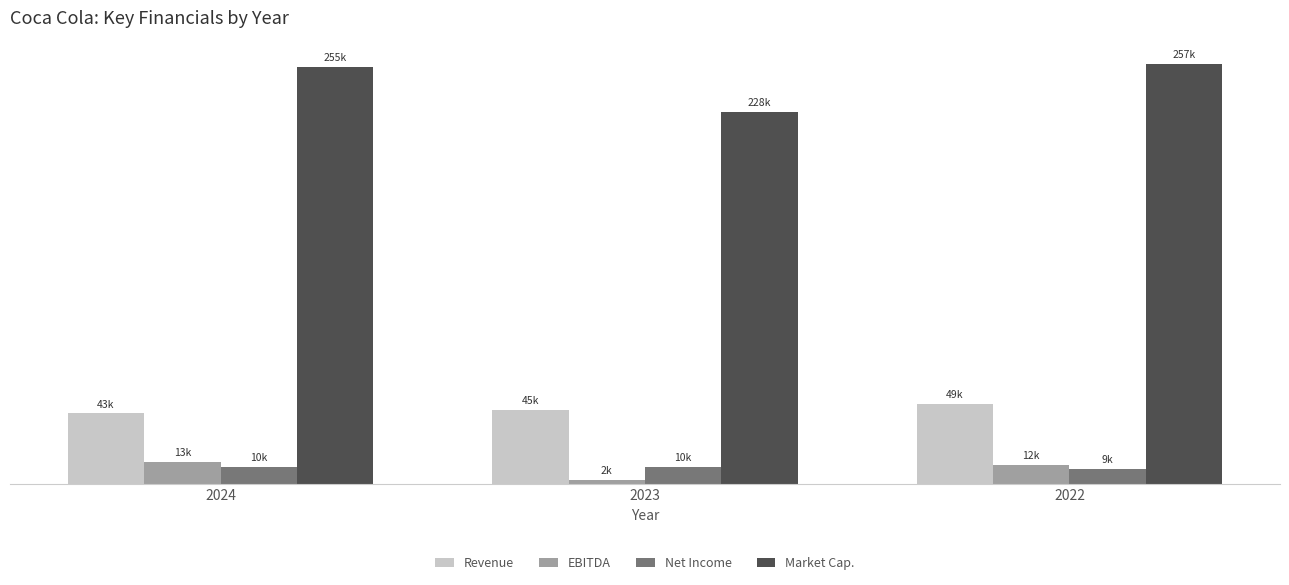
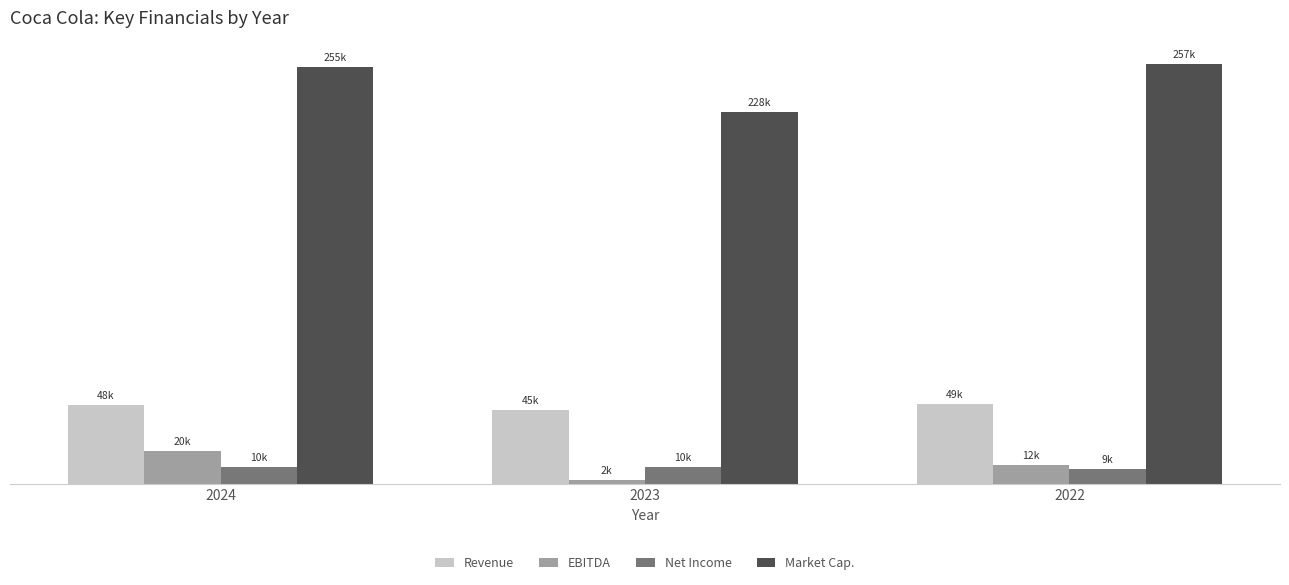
Revenue, 2024: 43k -> 48k
EBITDA, 2024: 13k -> 20k
